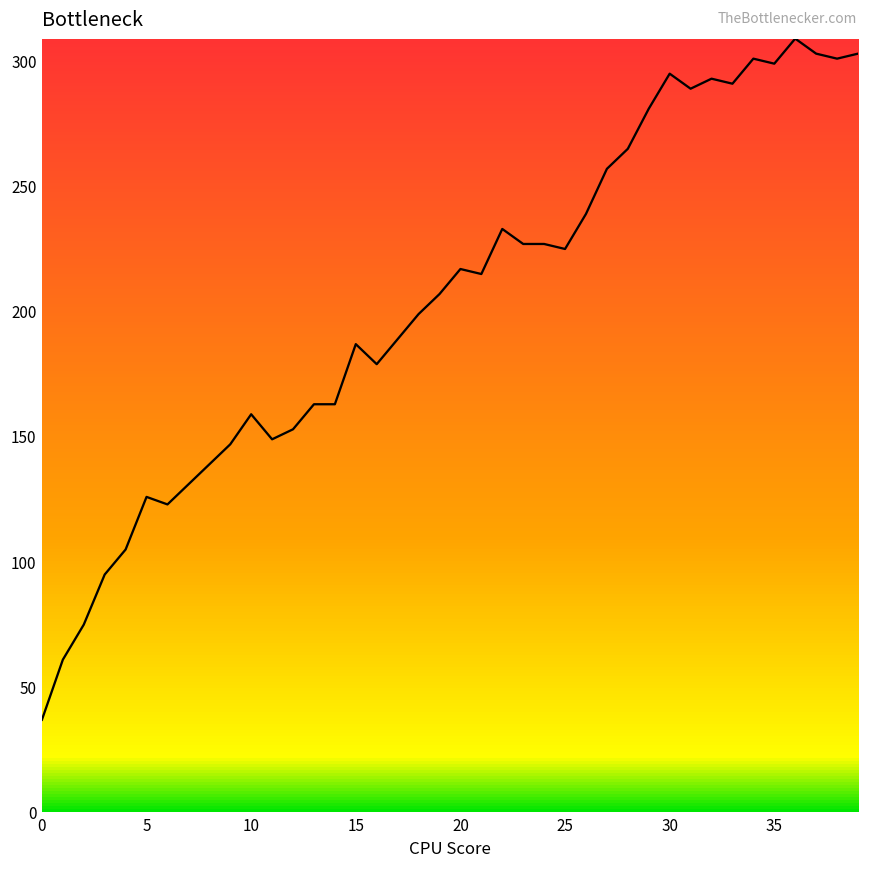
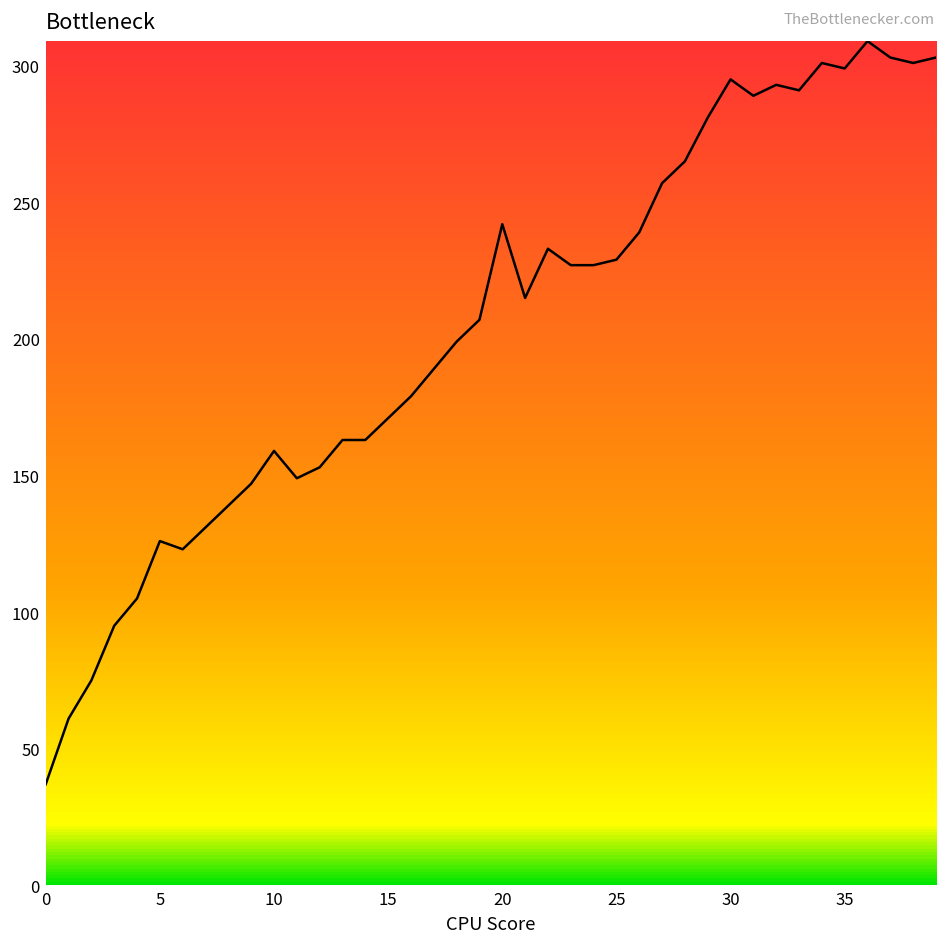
15: 187 -> 171
20: 217 -> 242
25: 225 -> 229
